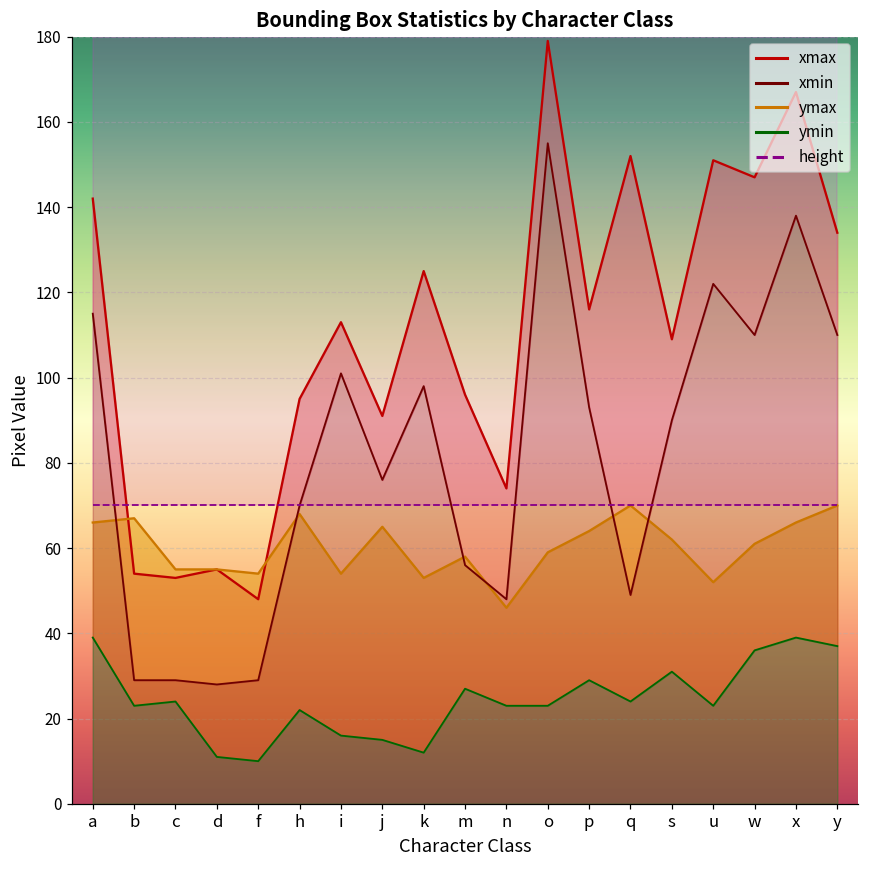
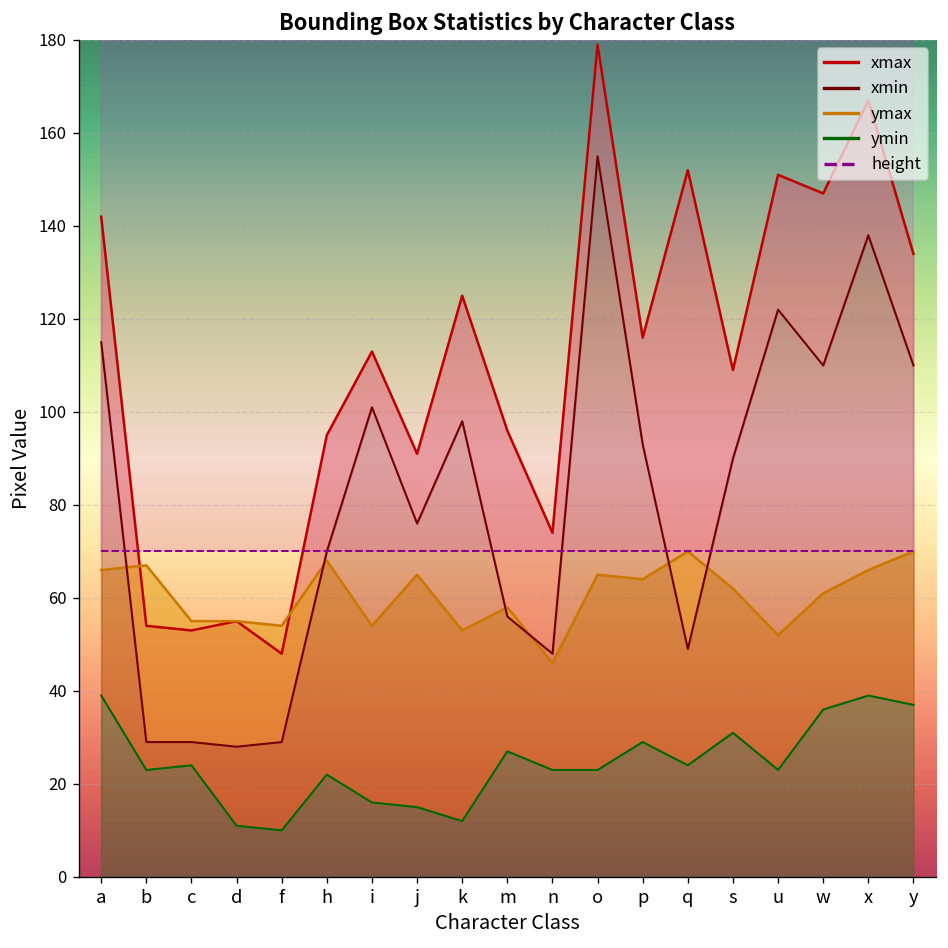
ymax, o: 59 -> 65
